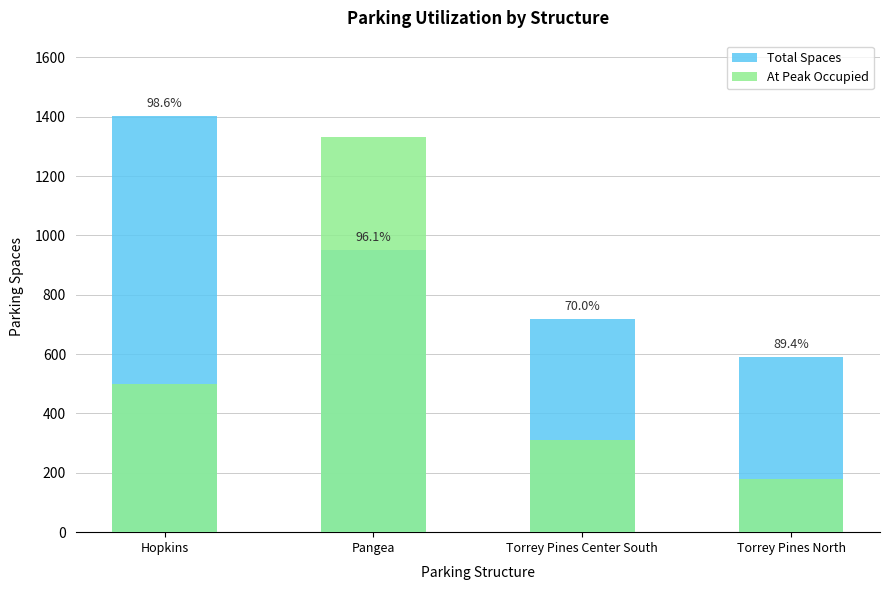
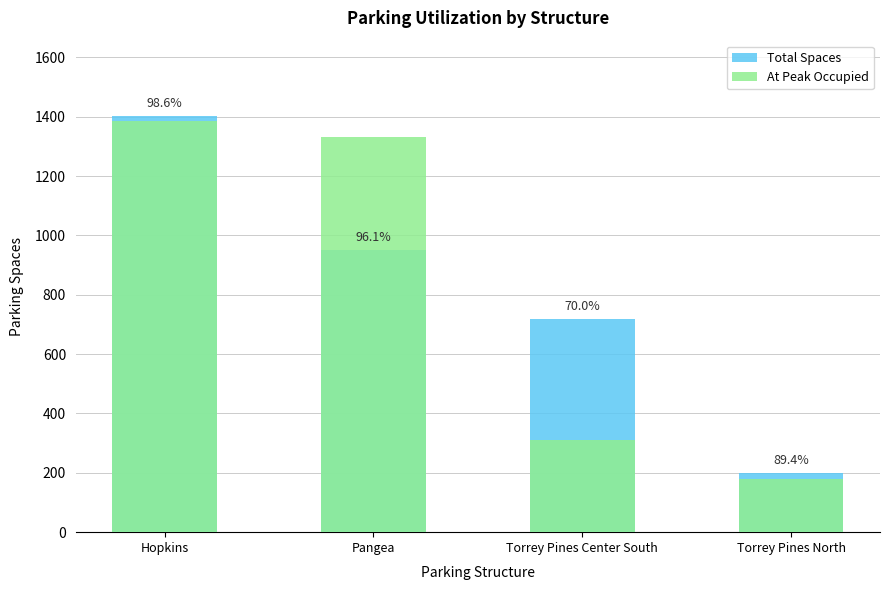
At Peak Occupied, Hopkins: 500 -> 1390
Total Spaces, Torrey Pines North: 590 -> 200
